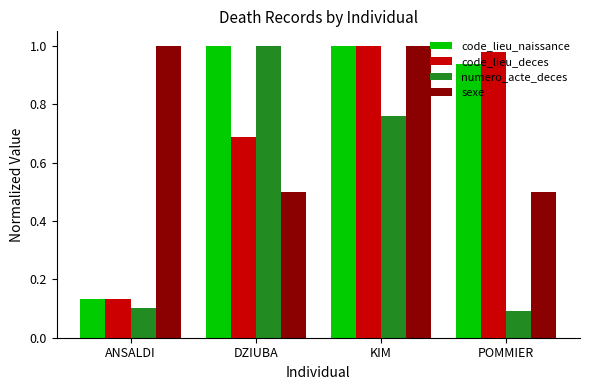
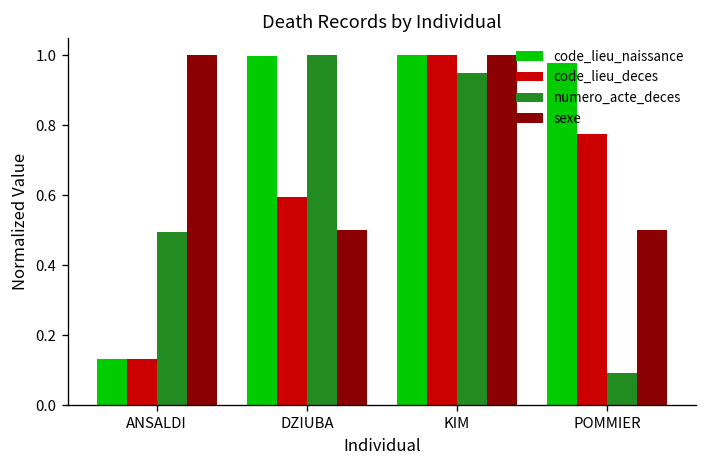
numero_acte_deces, ANSALDI: 0.10 -> 0.49
code_lieu_deces, DZIUBA: 0.69 -> 0.60
numero_acte_deces, KIM: 0.76 -> 0.95
code_lieu_naissance, POMMIER: 0.94 -> 0.98
code_lieu_deces, POMMIER: 0.98 -> 0.78
